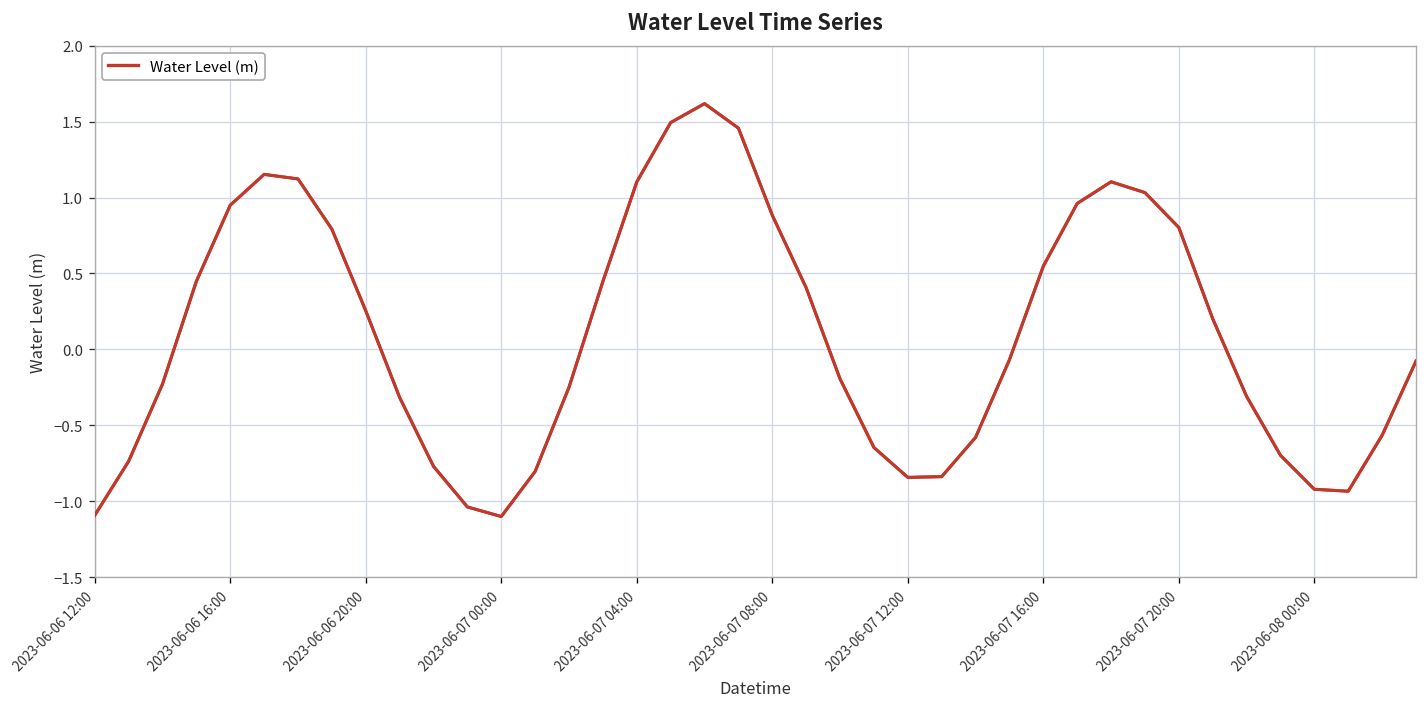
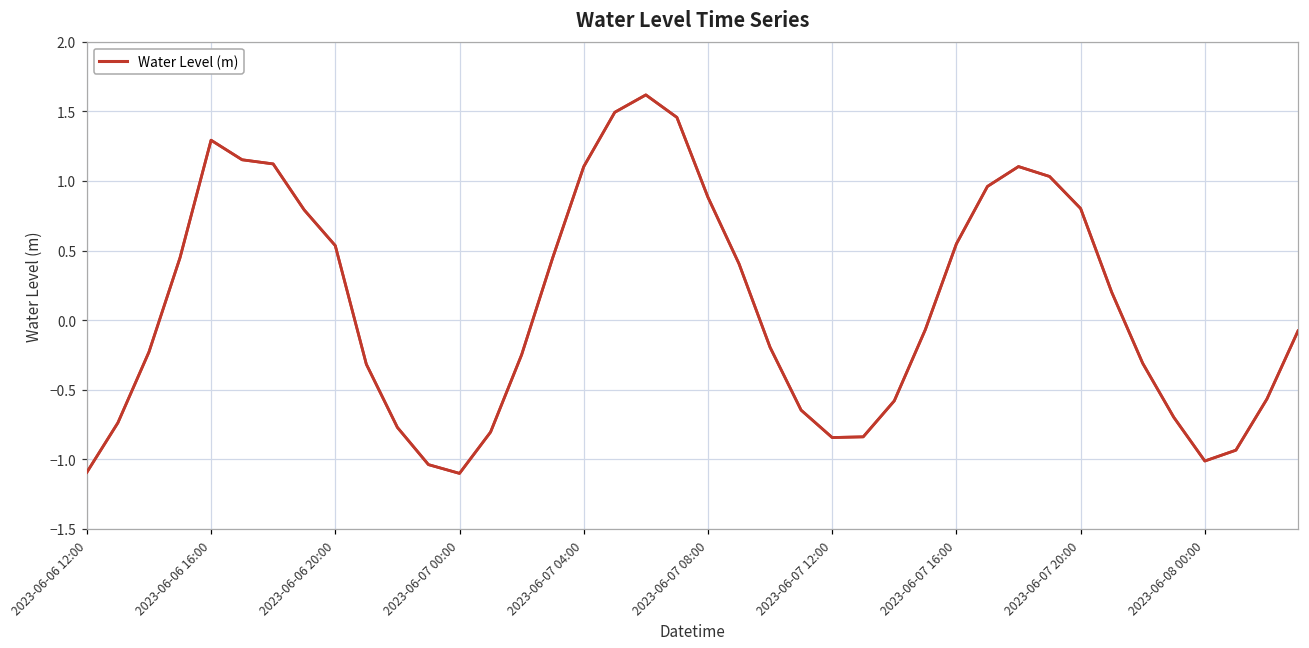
2023-06-06 16:00: 0.95 -> 1.29
2023-06-06 20:00: 0.25 -> 0.54
2023-06-08 00:00: -0.92 -> -1.01
